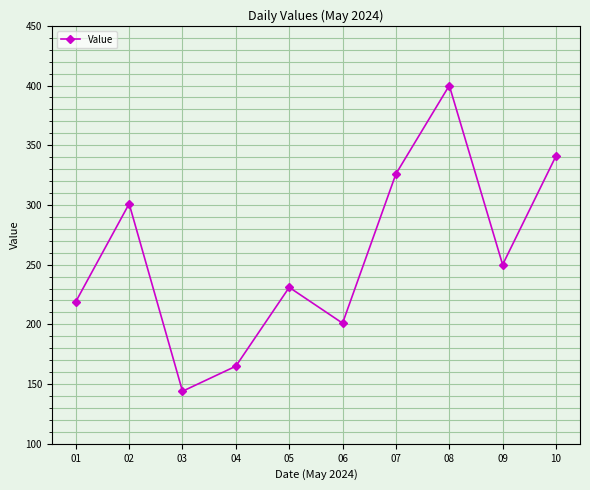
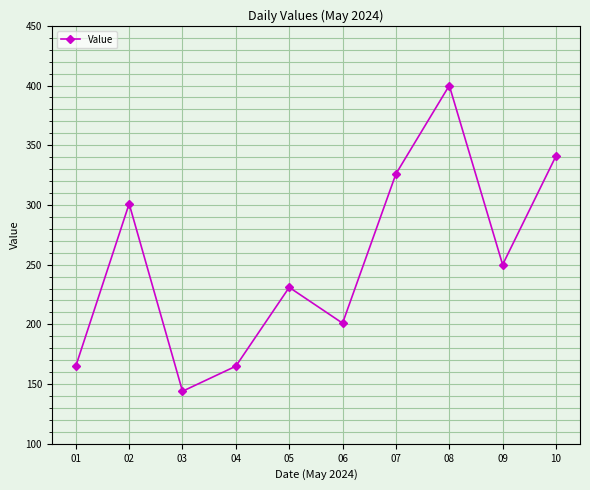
01: 219 -> 165
